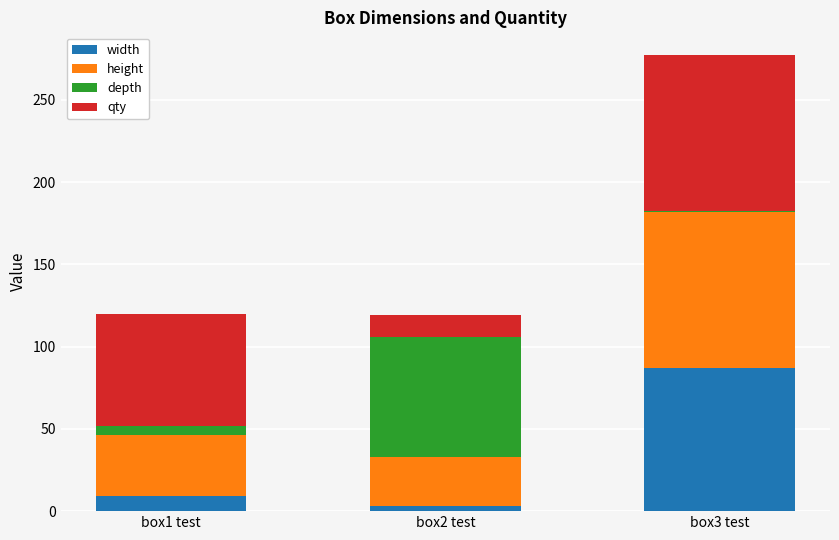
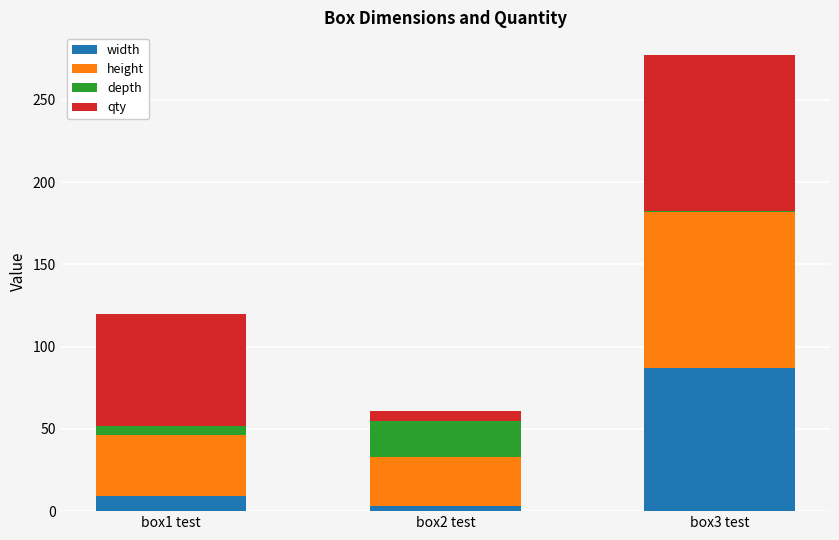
depth, box2 test: 73 -> 22
qty, box2 test: 13 -> 6
